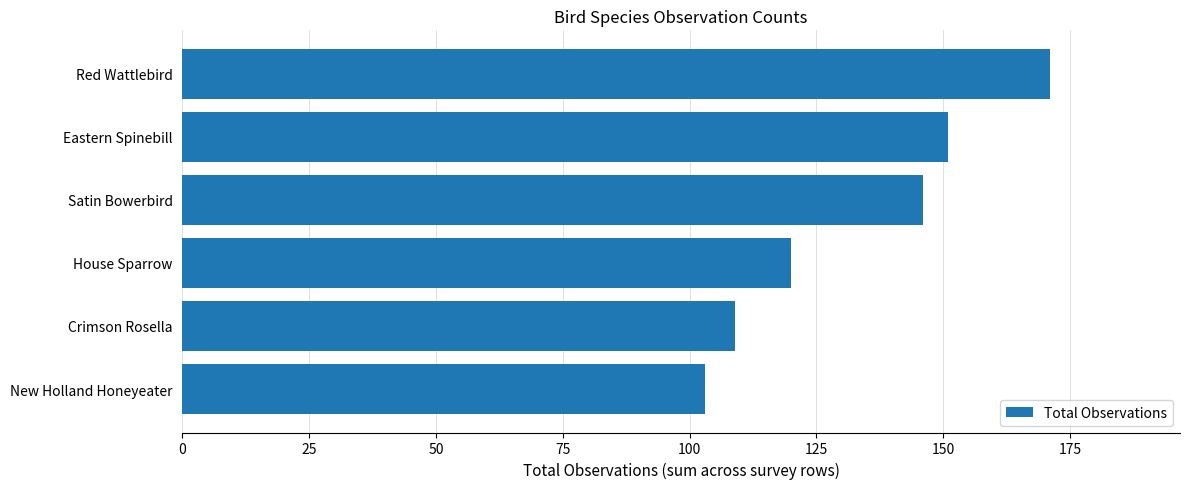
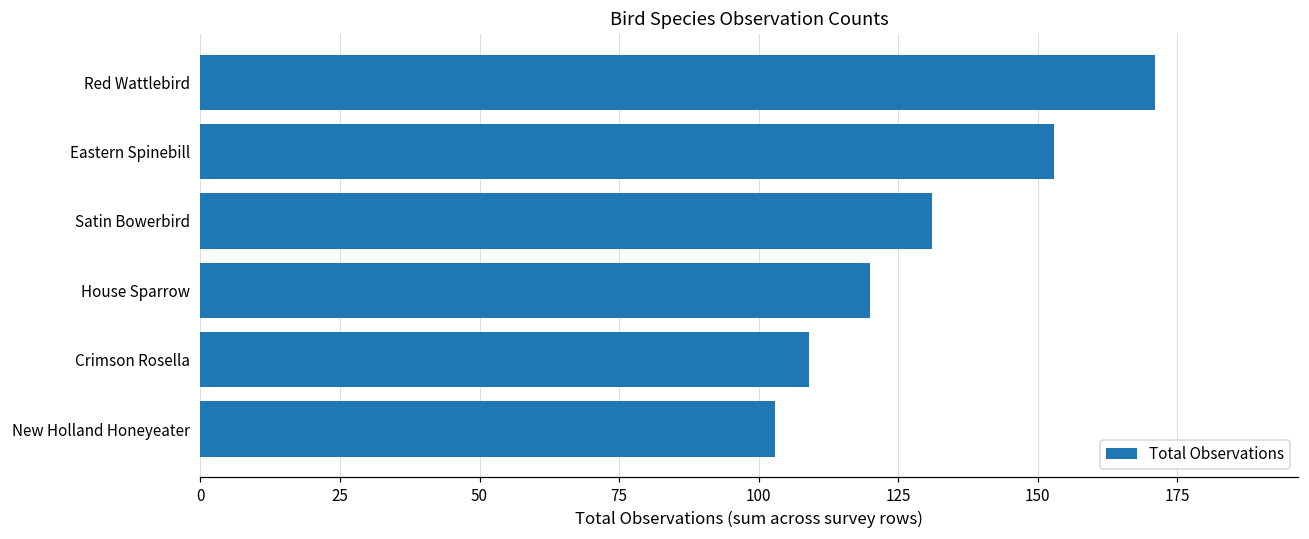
Eastern Spinebill: 151 -> 153
Satin Bowerbird: 146 -> 131
